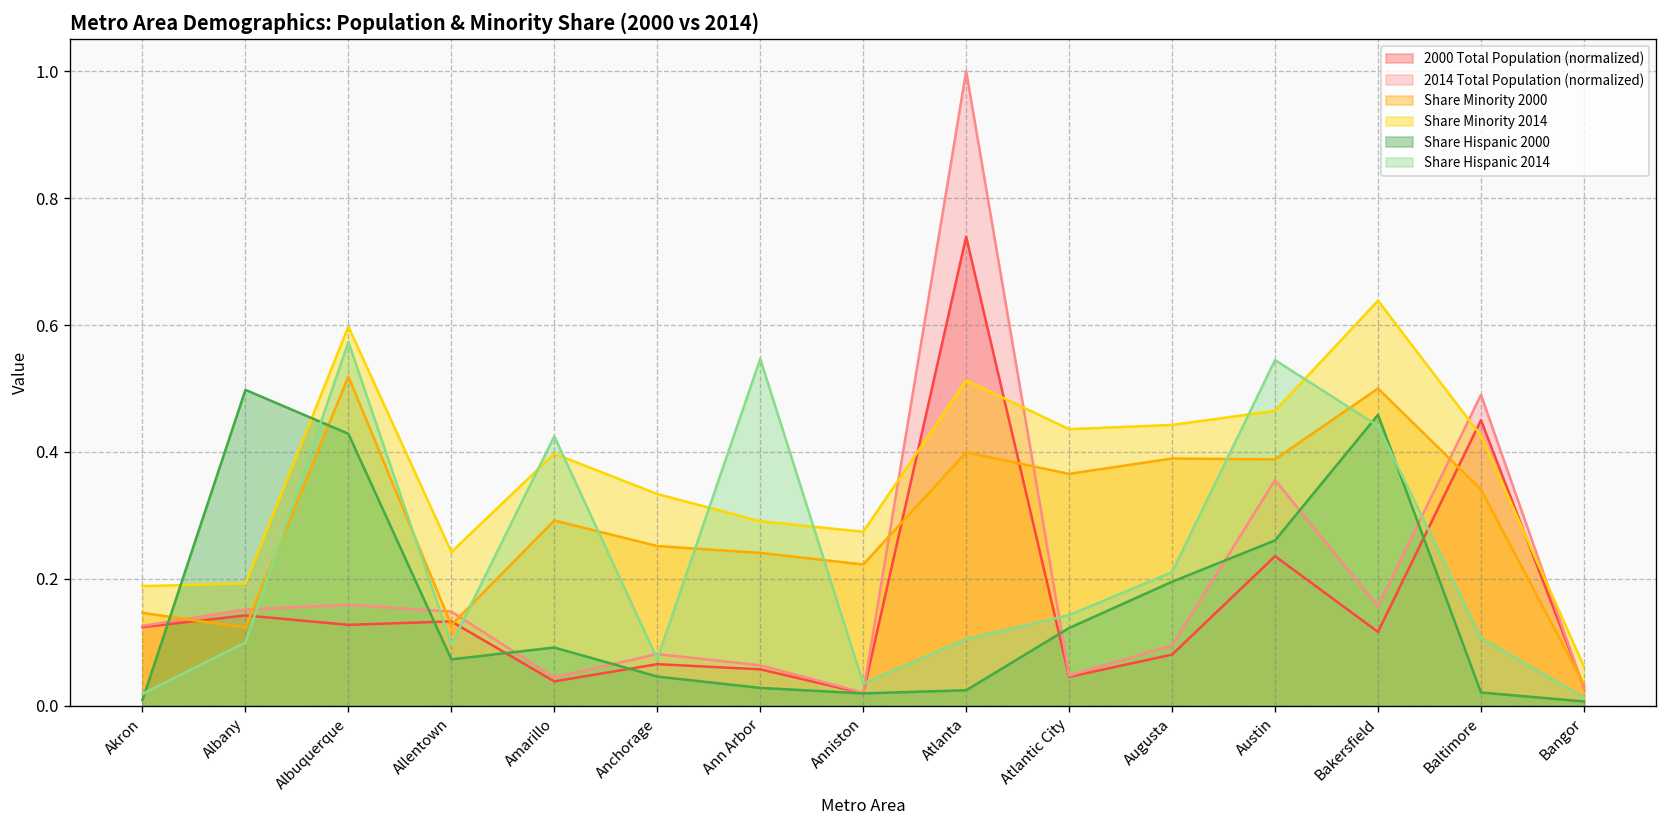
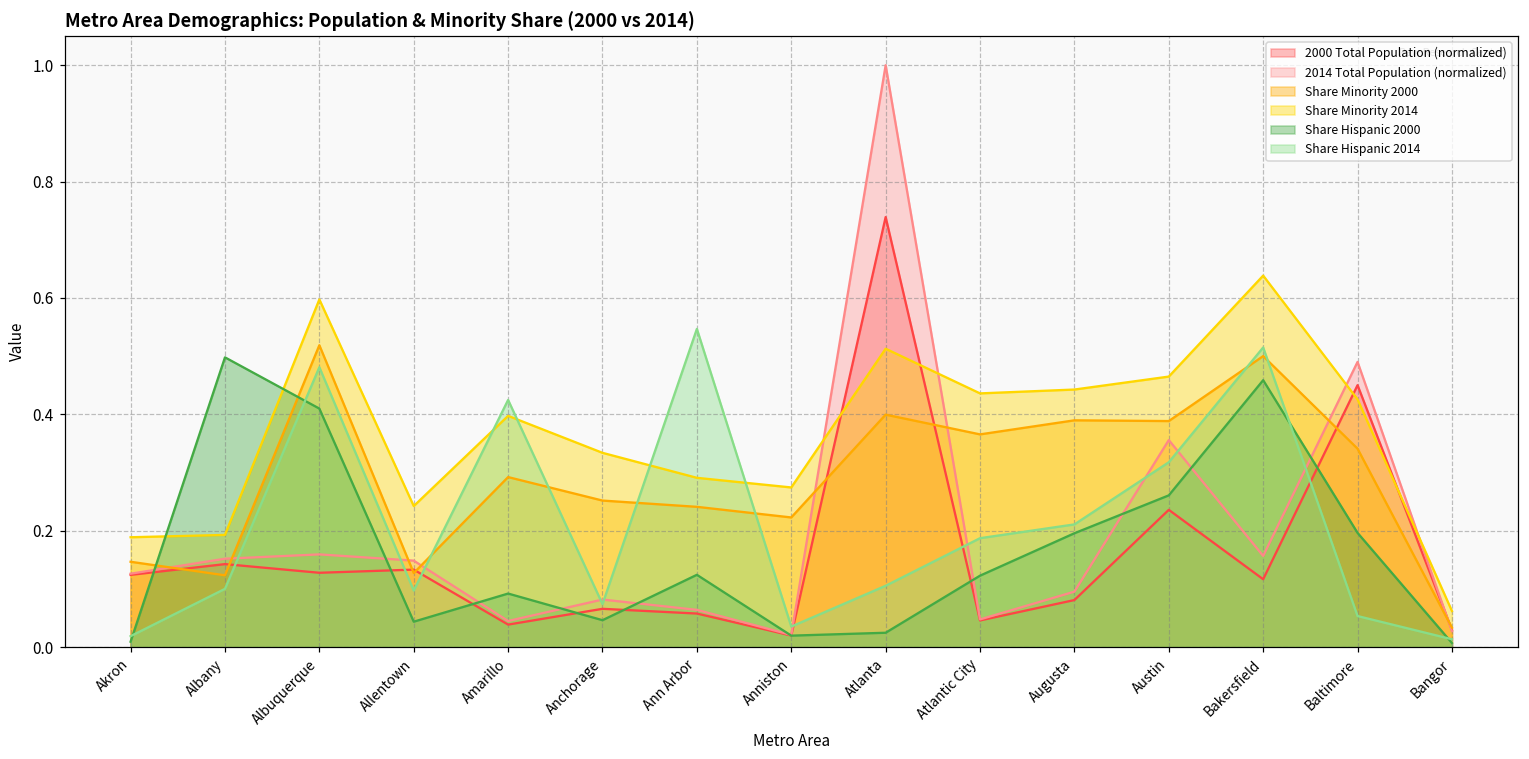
Share Hispanic 2000, Albuquerque: 0.43 -> 0.41
Share Hispanic 2014, Albuquerque: 0.57 -> 0.48
Share Hispanic 2000, Allentown: 0.07 -> 0.04
Share Hispanic 2000, Ann Arbor: 0.03 -> 0.12
Share Hispanic 2014, Atlantic City: 0.14 -> 0.19
Share Hispanic 2014, Austin: 0.54 -> 0.32
Share Hispanic 2014, Bakersfield: 0.44 -> 0.51
Share Hispanic 2000, Baltimore: 0.02 -> 0.20
Share Hispanic 2014, Baltimore: 0.11 -> 0.05
